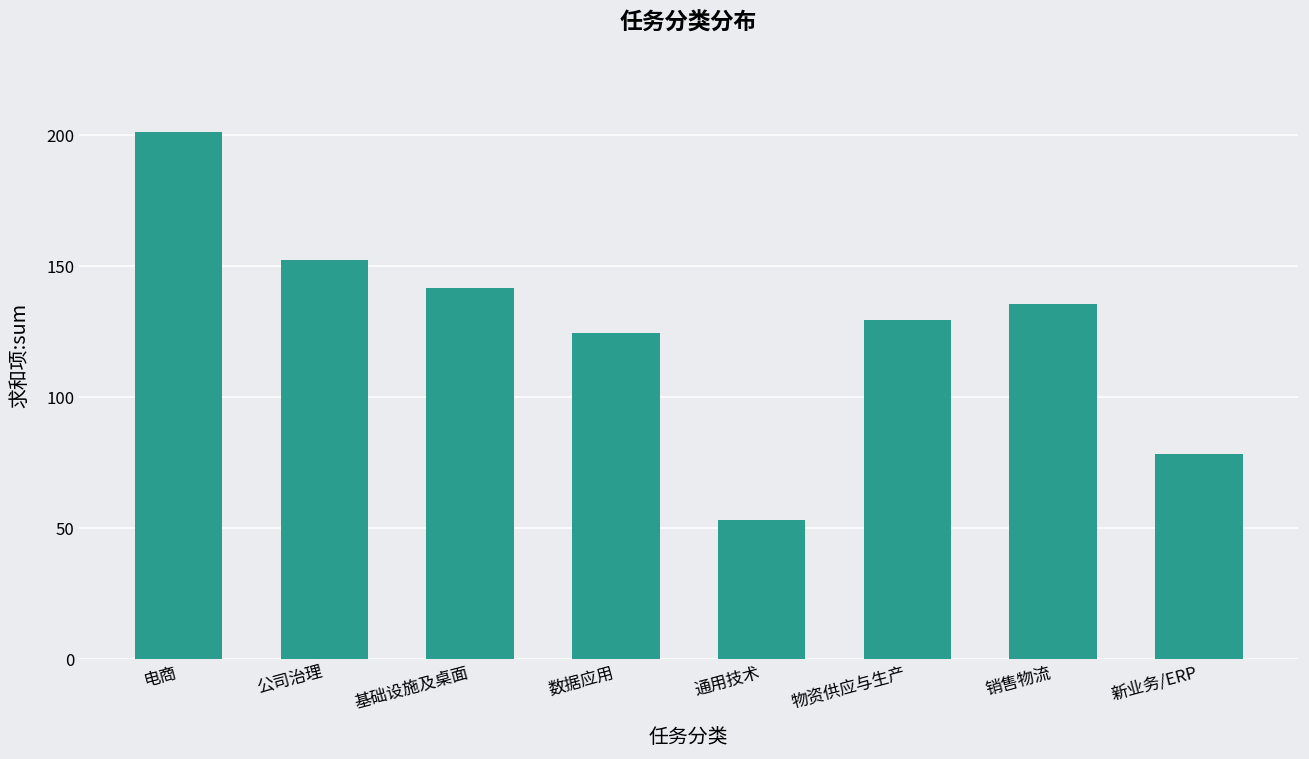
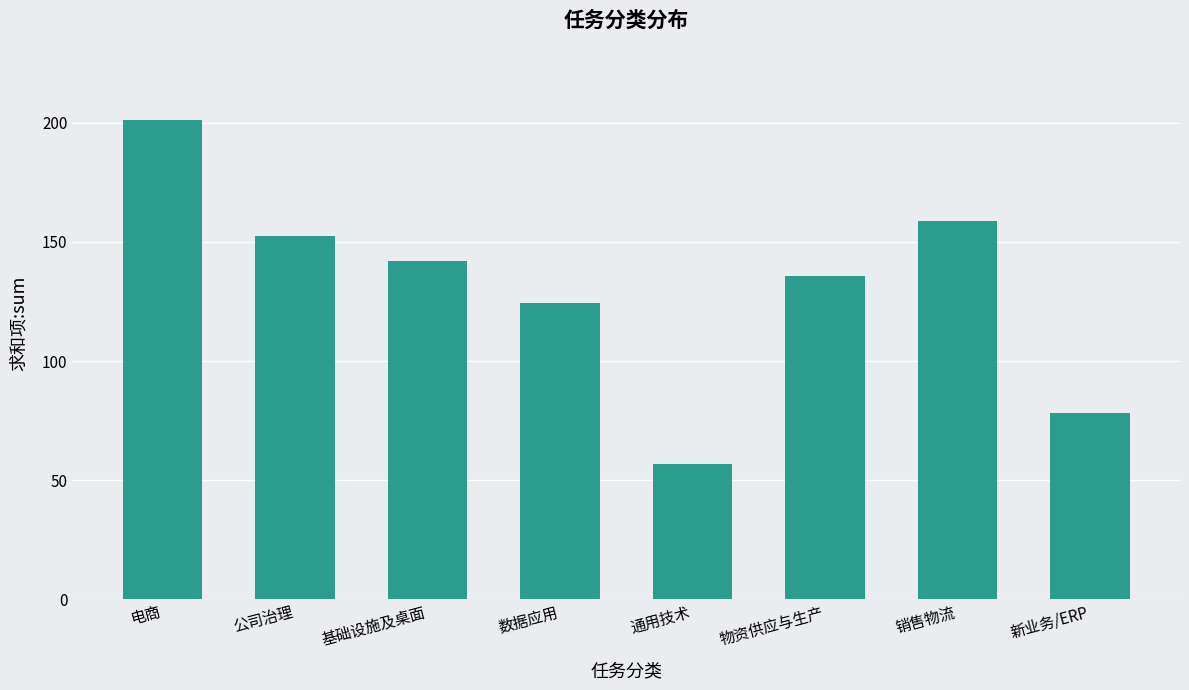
通用技术: 53 -> 57
物资供应与生产: 130 -> 136
销售物流: 135 -> 159
